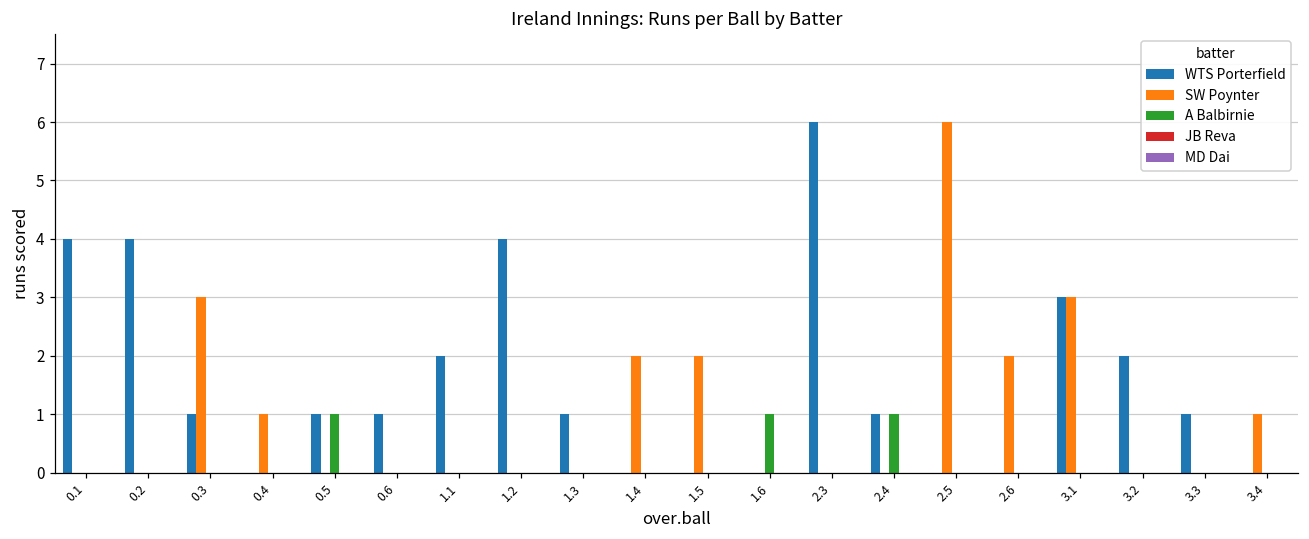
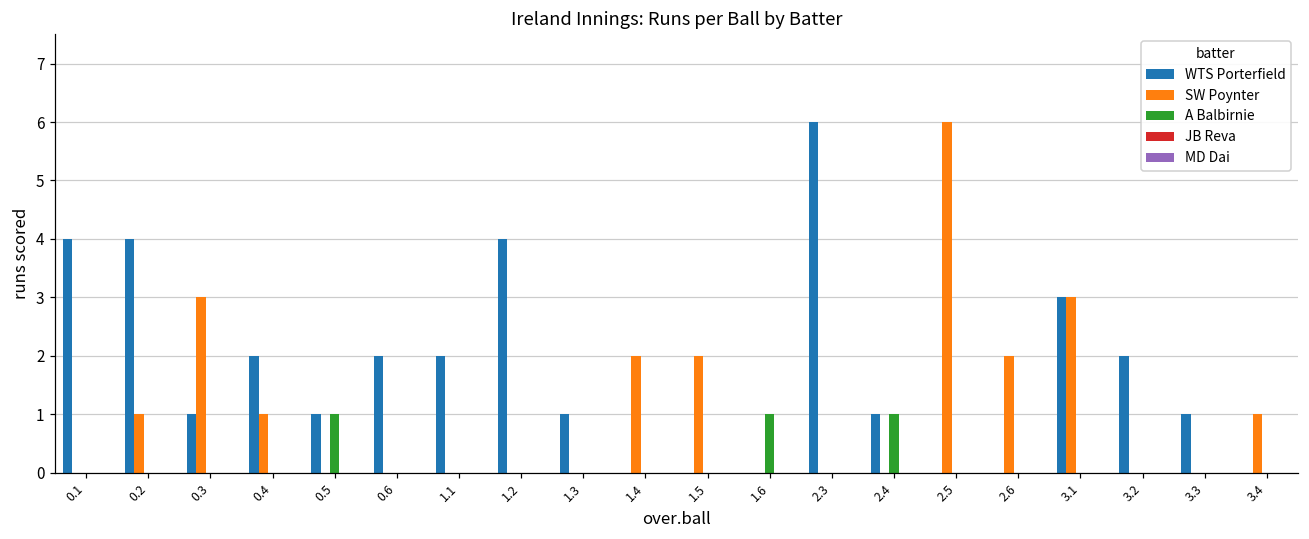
SW Poynter, 0.2: 0 -> 1
WTS Porterfield, 0.4: 0 -> 2
WTS Porterfield, 0.6: 1 -> 2
